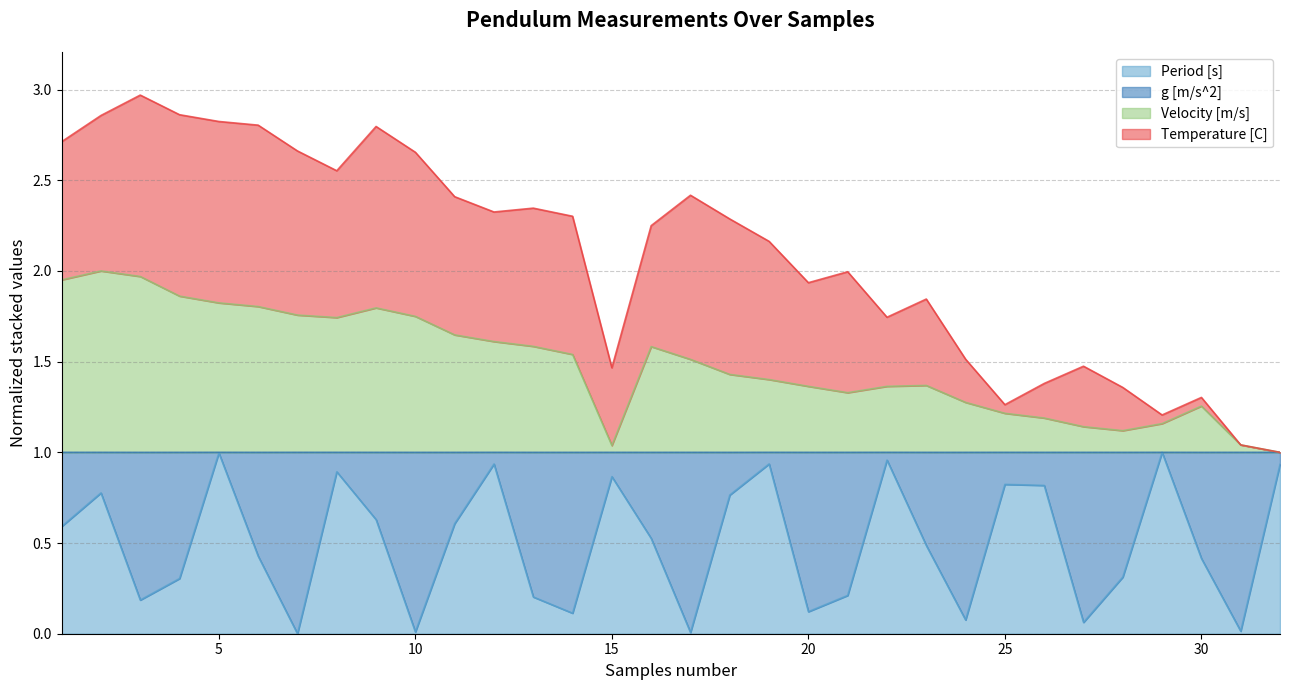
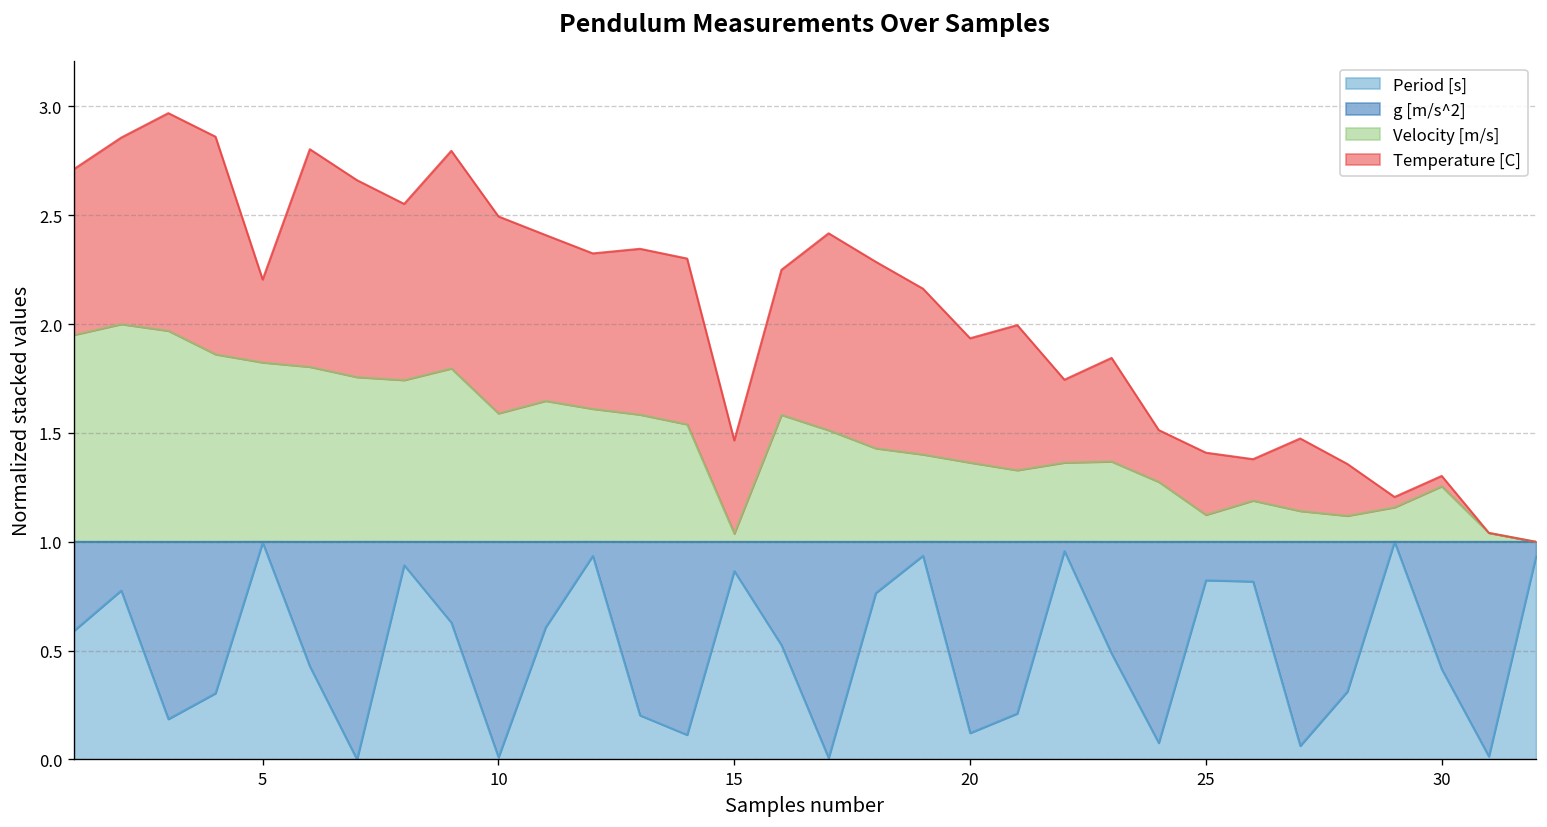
Temperature [C], 5: 1.00 -> 0.38
Velocity [m/s], 10: 0.75 -> 0.59
Velocity [m/s], 25: 0.22 -> 0.12
Temperature [C], 25: 0.05 -> 0.29
